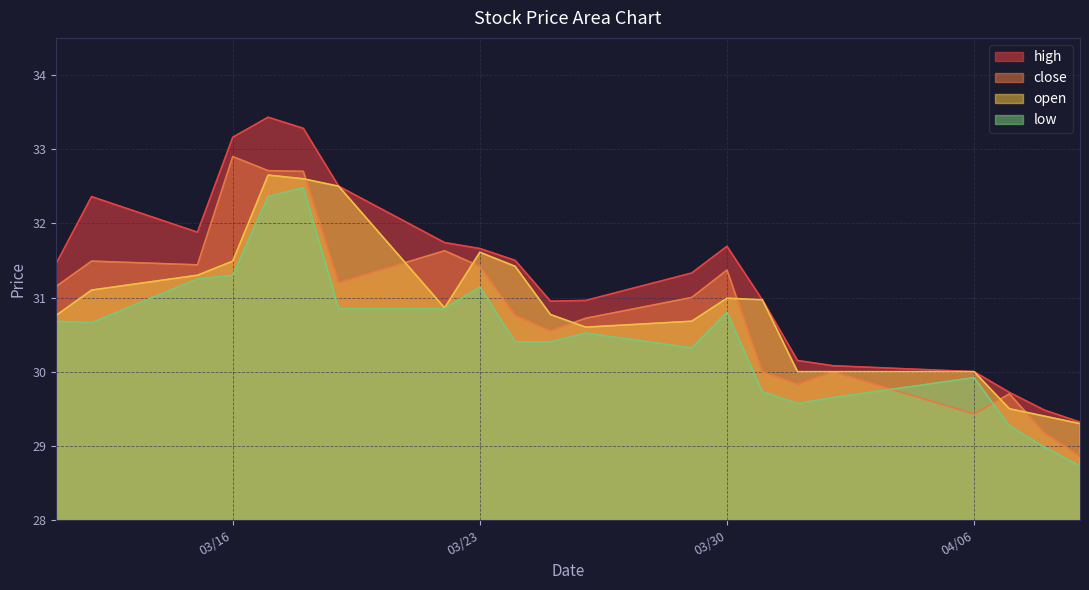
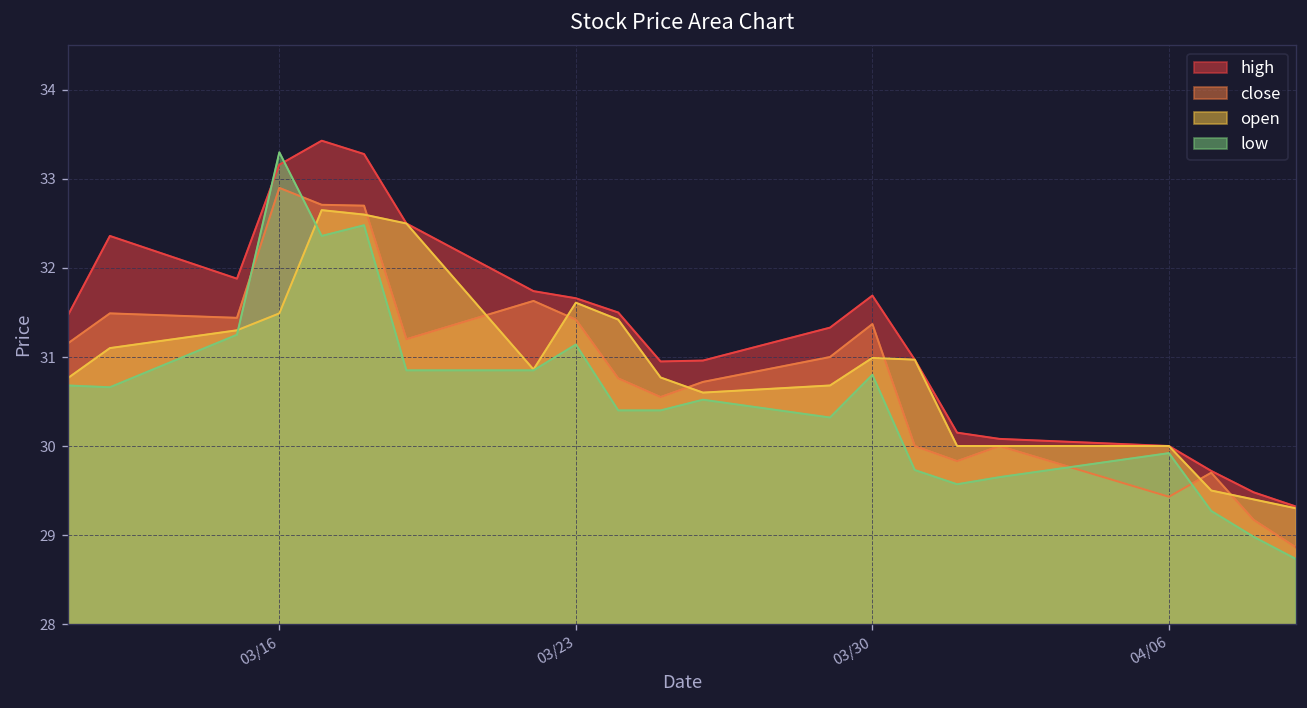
low, 03/16: 31.3 -> 33.3
